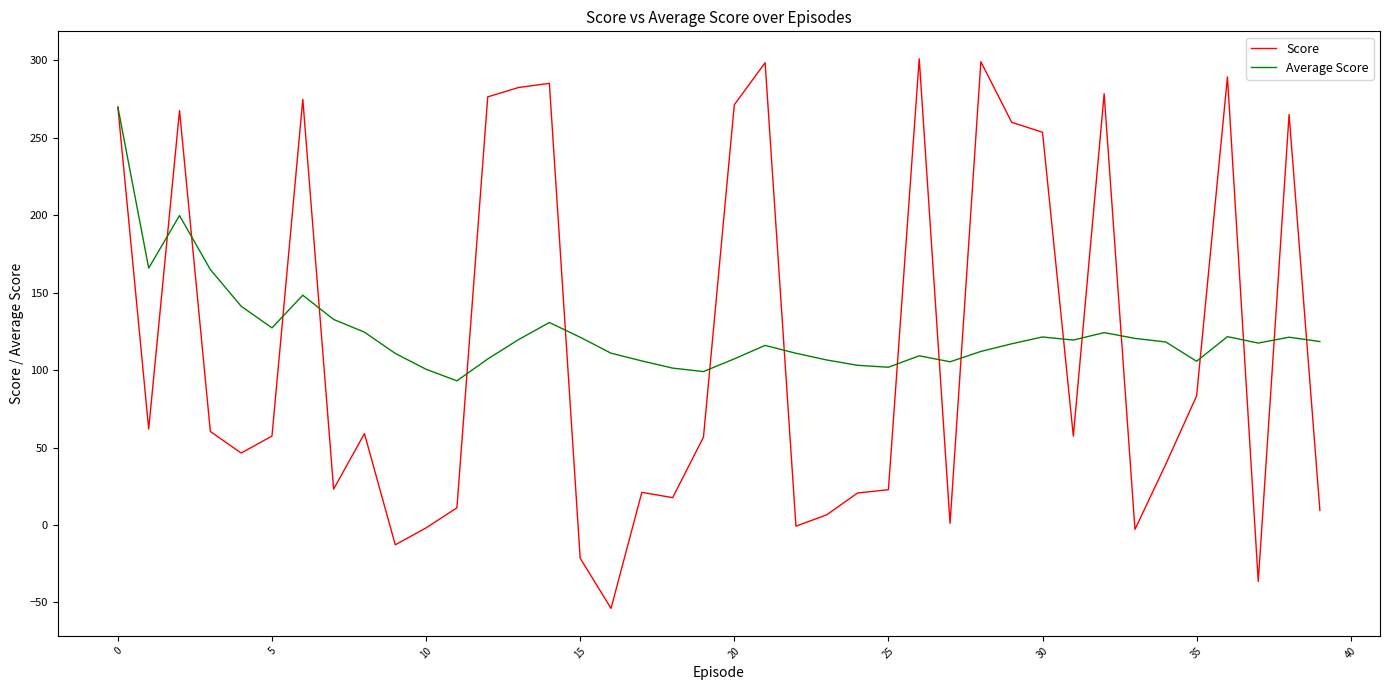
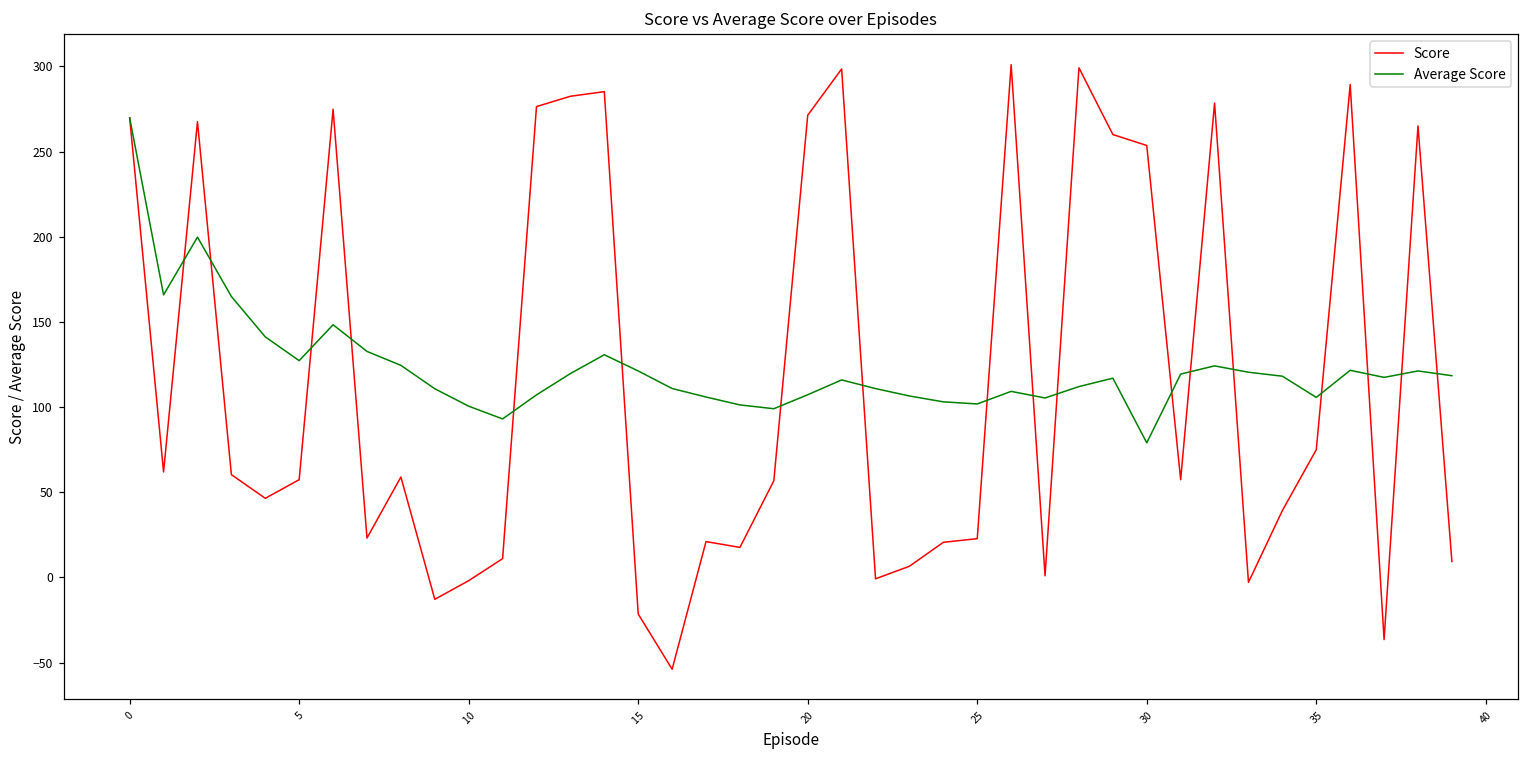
Average Score, 30: 121 -> 79
Score, 35: 83 -> 75
